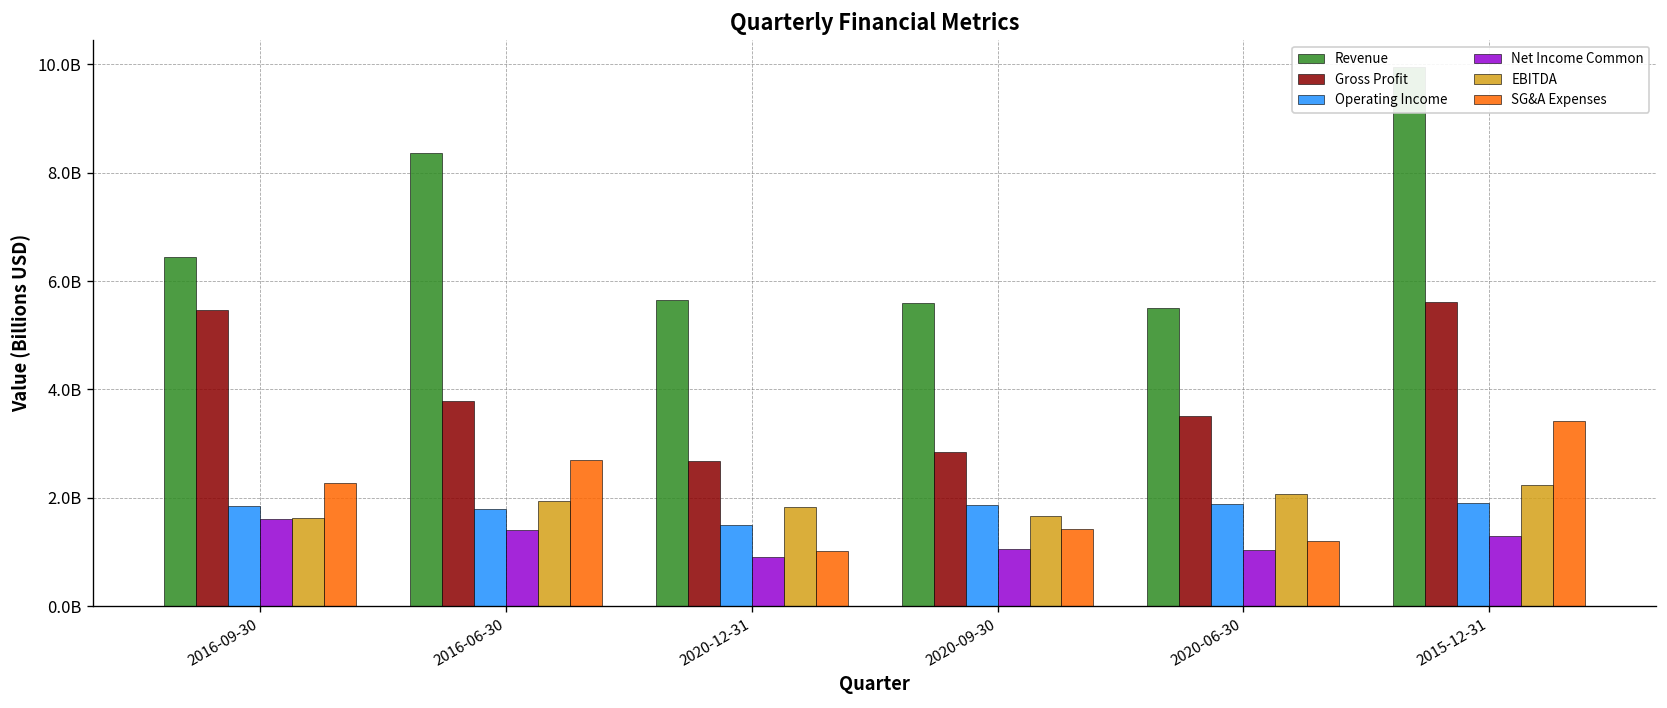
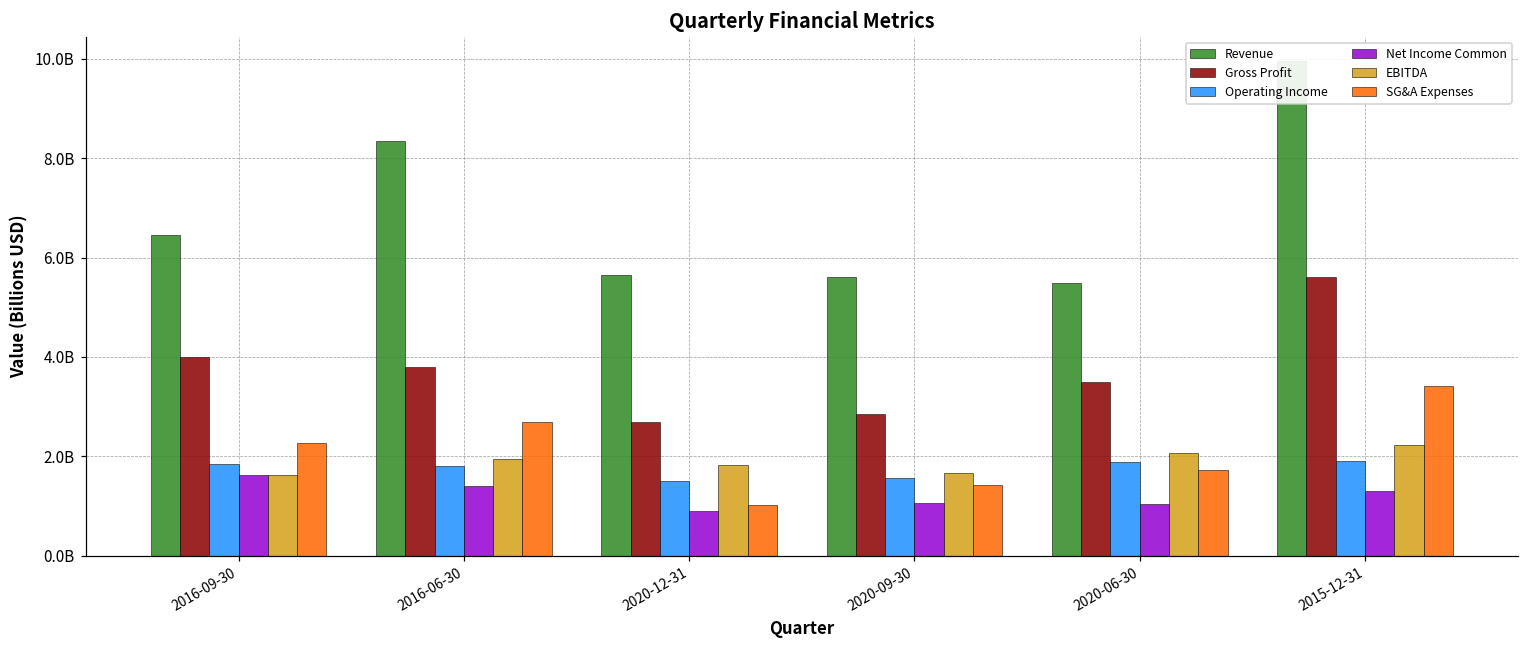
Gross Profit, 2016-09-30: 5500000000 -> 4000000000
Operating Income, 2020-09-30: 1900000000 -> 1600000000
SG&A Expenses, 2020-06-30: 1200000000 -> 1700000000
